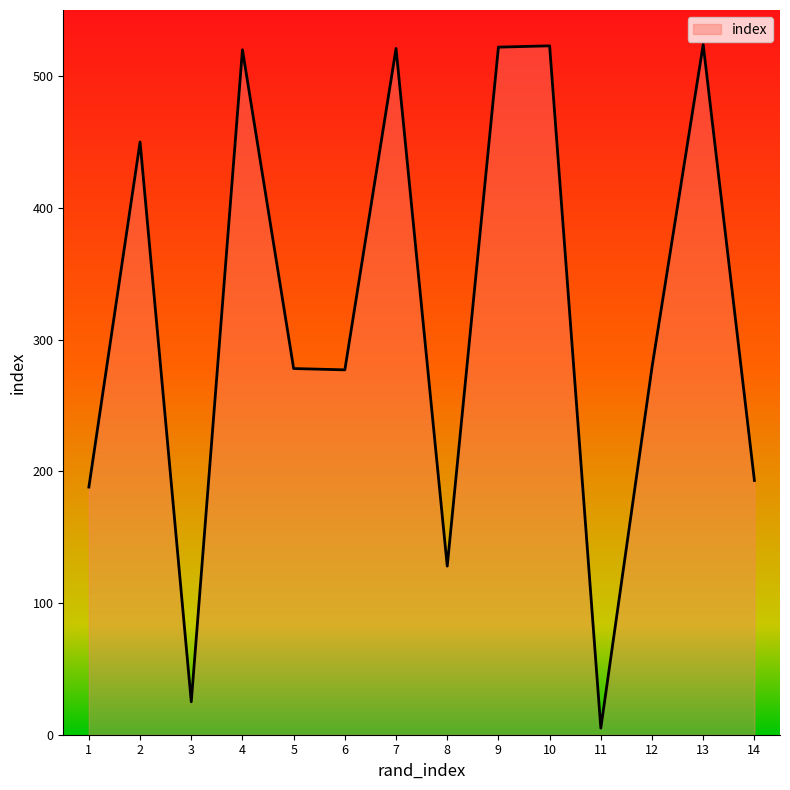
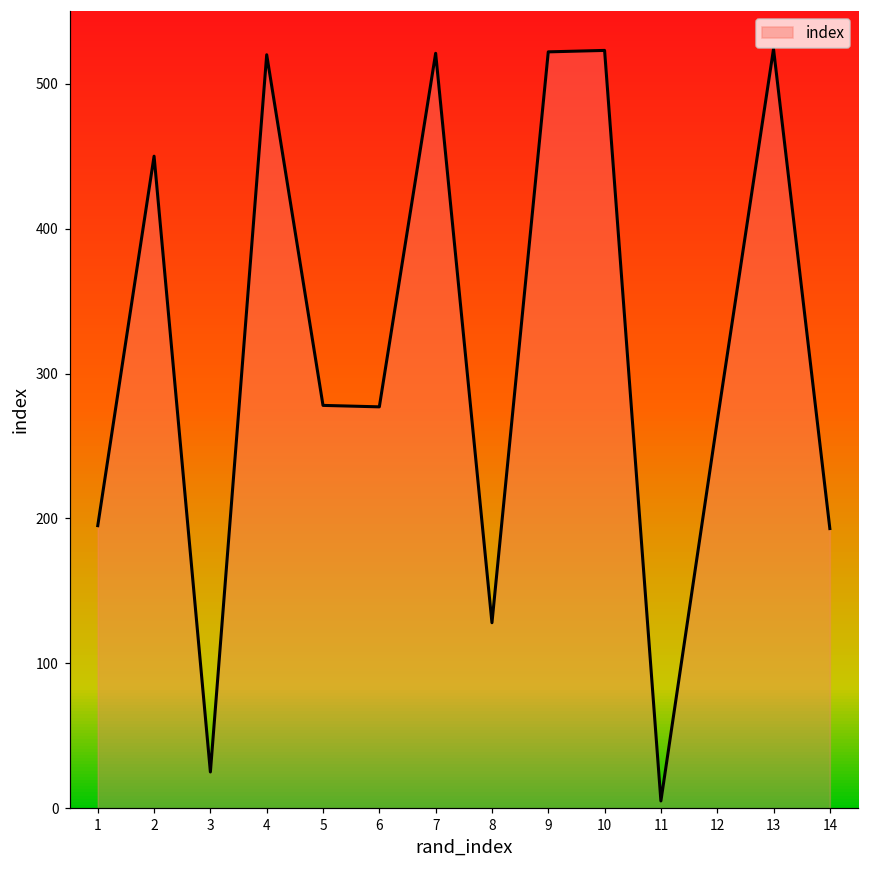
1: 188 -> 195
12: 279 -> 267
